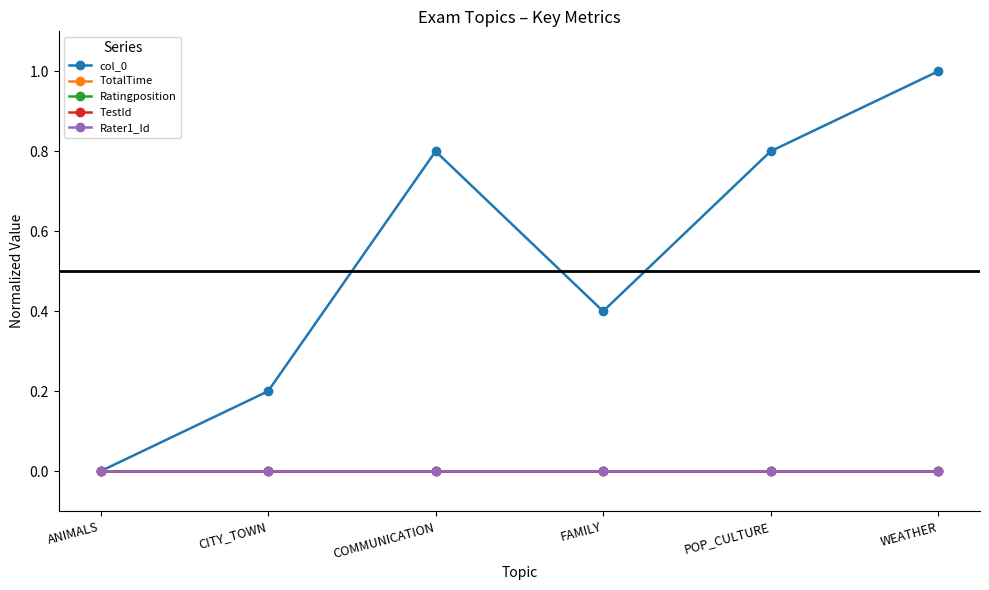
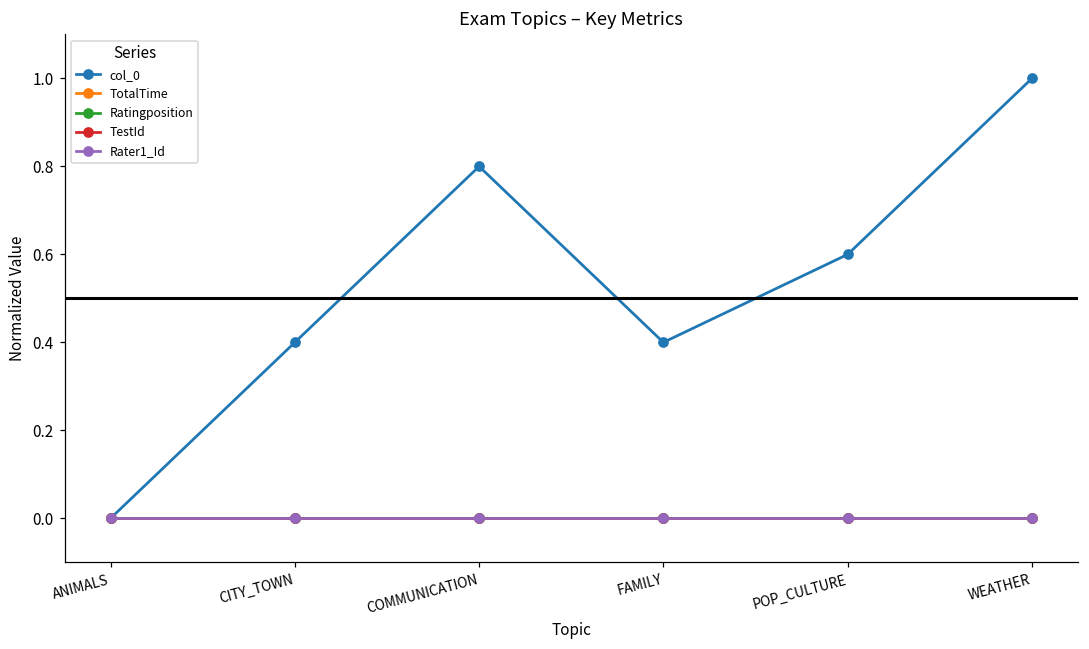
col_0, CITY_TOWN: 0.20 -> 0.40
col_0, POP_CULTURE: 0.80 -> 0.60
